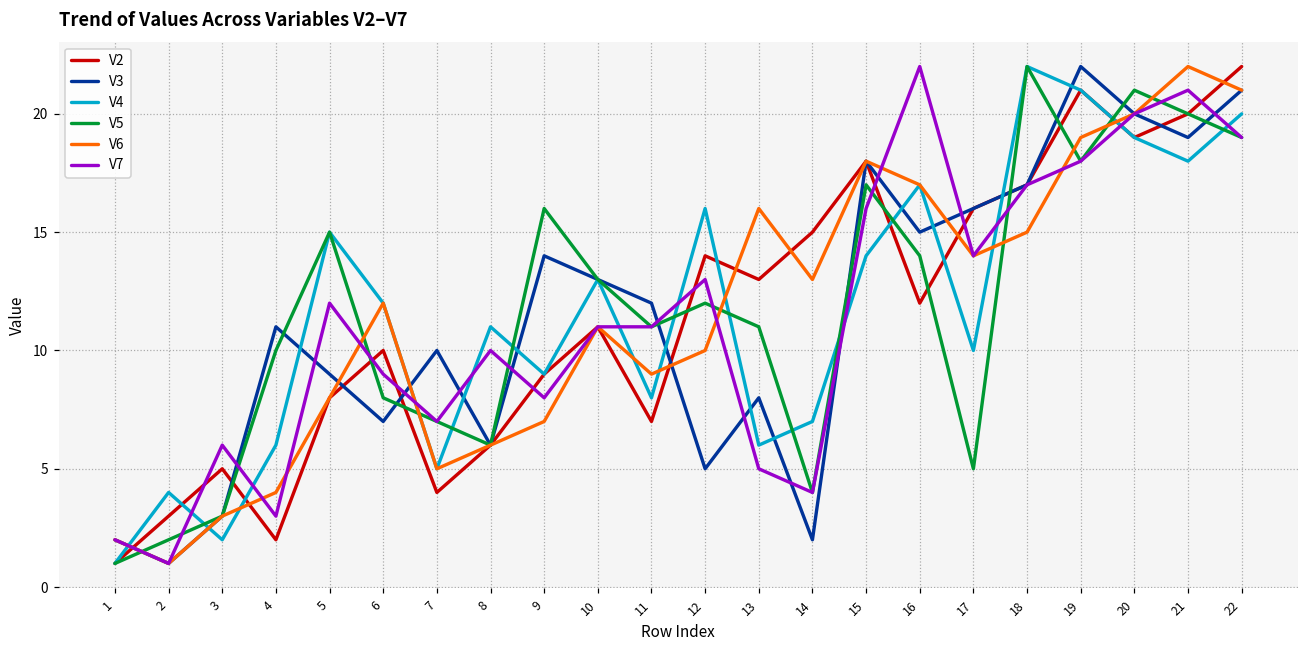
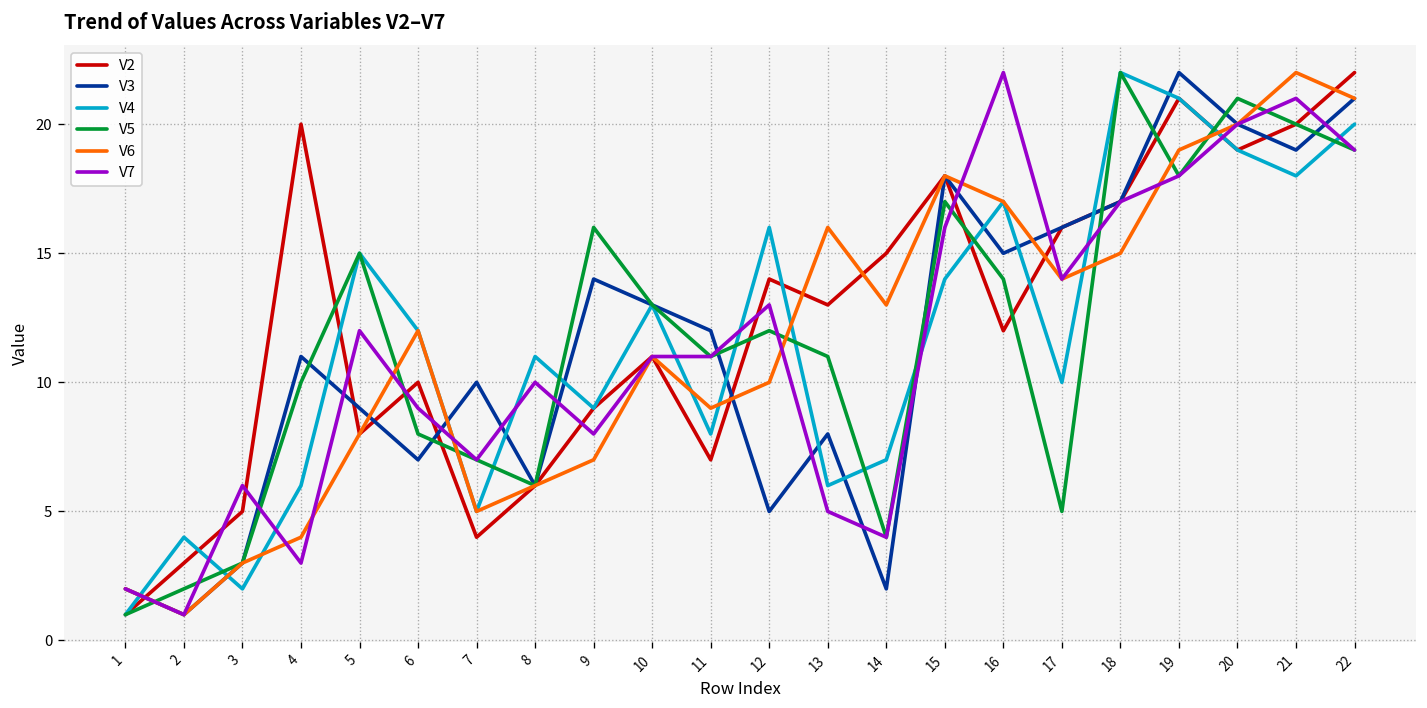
V2, 4: 2 -> 20
